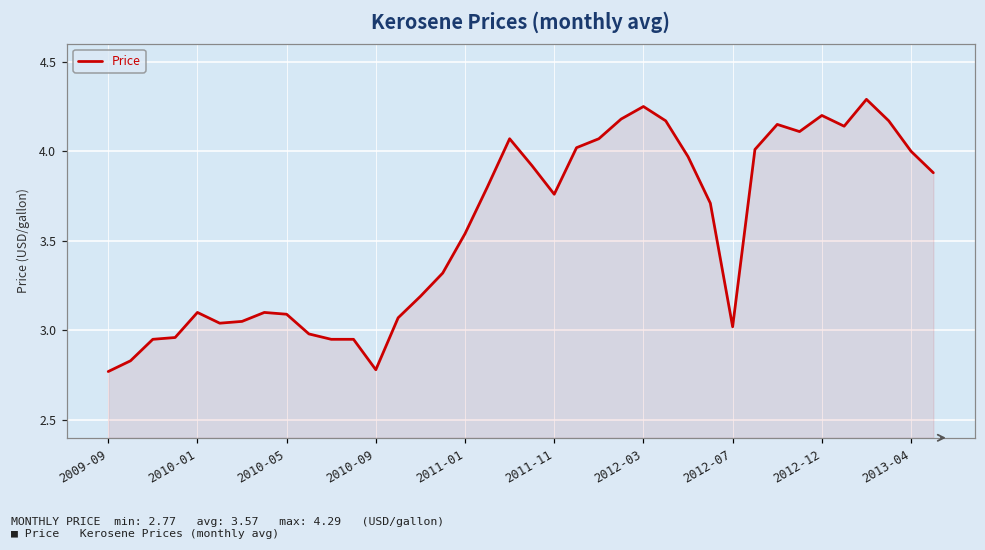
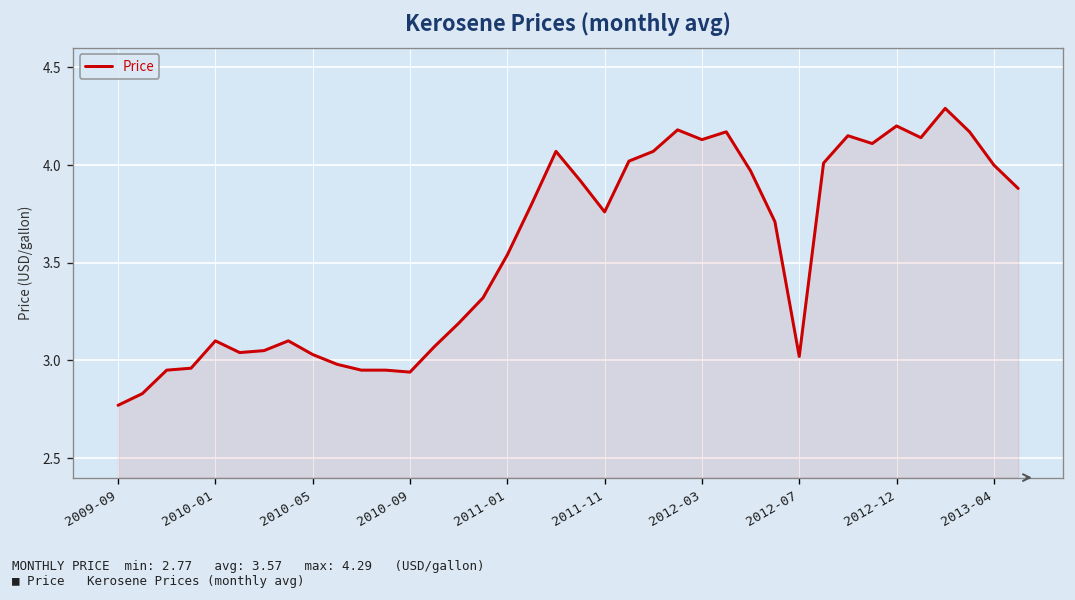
2010-05: 3.09 -> 3.03
2010-09: 2.78 -> 2.94
2012-03: 4.25 -> 4.13
